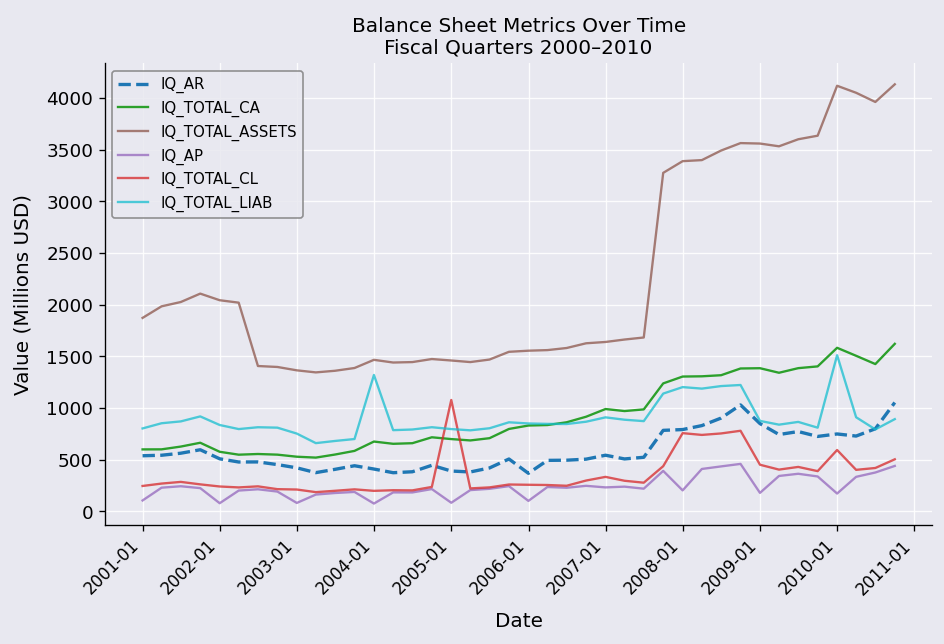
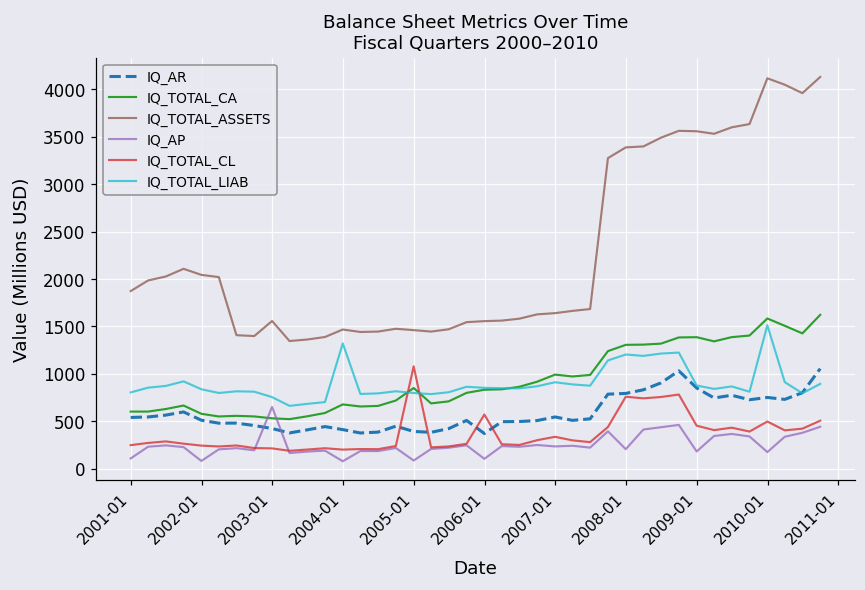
IQ_TOTAL_ASSETS, 2003-01: 1400 -> 1600
IQ_AP, 2003-01: 100 -> 600
IQ_TOTAL_CA, 2005-01: 700 -> 800
IQ_TOTAL_CL, 2006-01: 300 -> 600
IQ_TOTAL_CL, 2010-01: 600 -> 500
